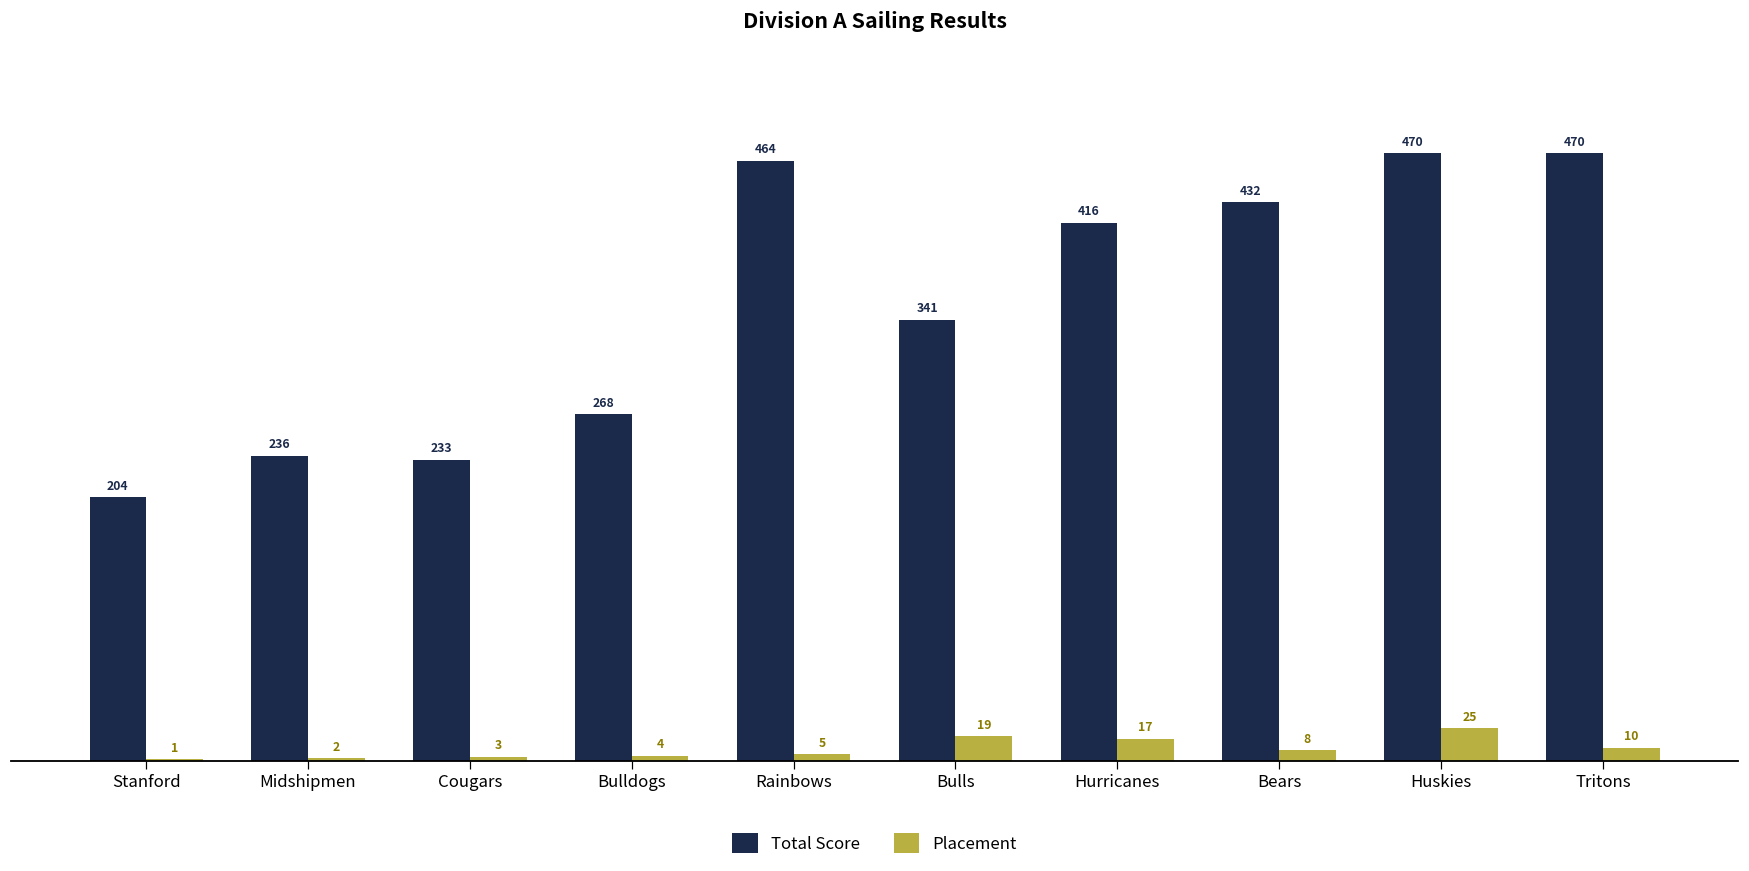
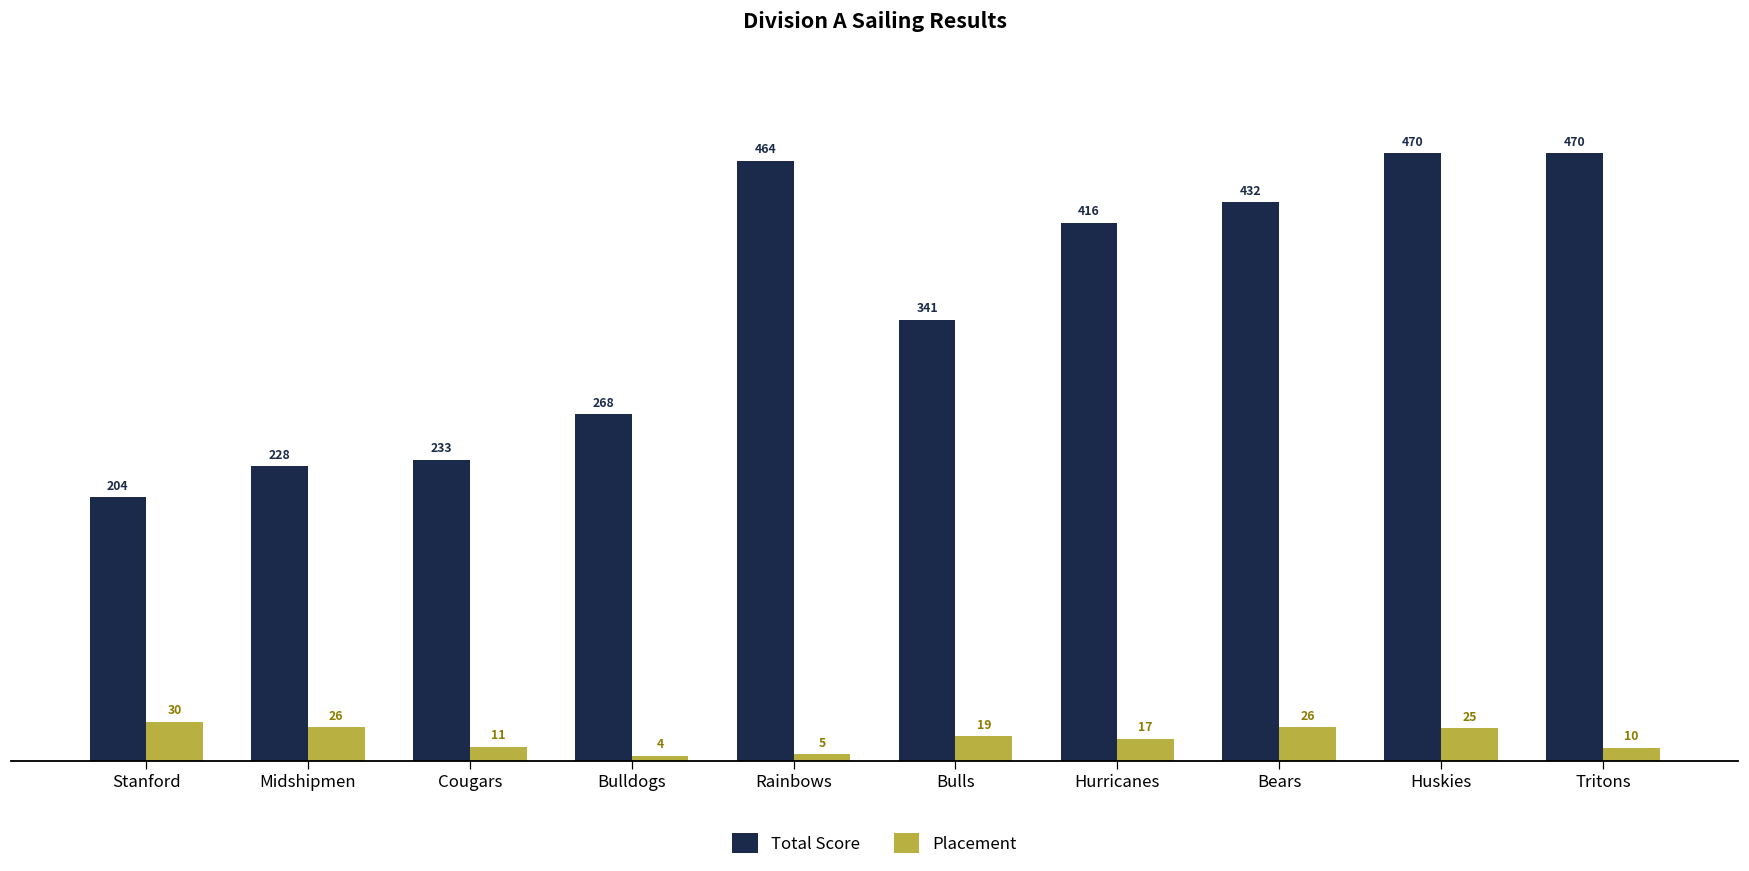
Placement, Stanford: 1 -> 30
Total Score, Midshipmen: 236 -> 228
Placement, Midshipmen: 2 -> 26
Placement, Cougars: 3 -> 11
Placement, Bears: 8 -> 26
